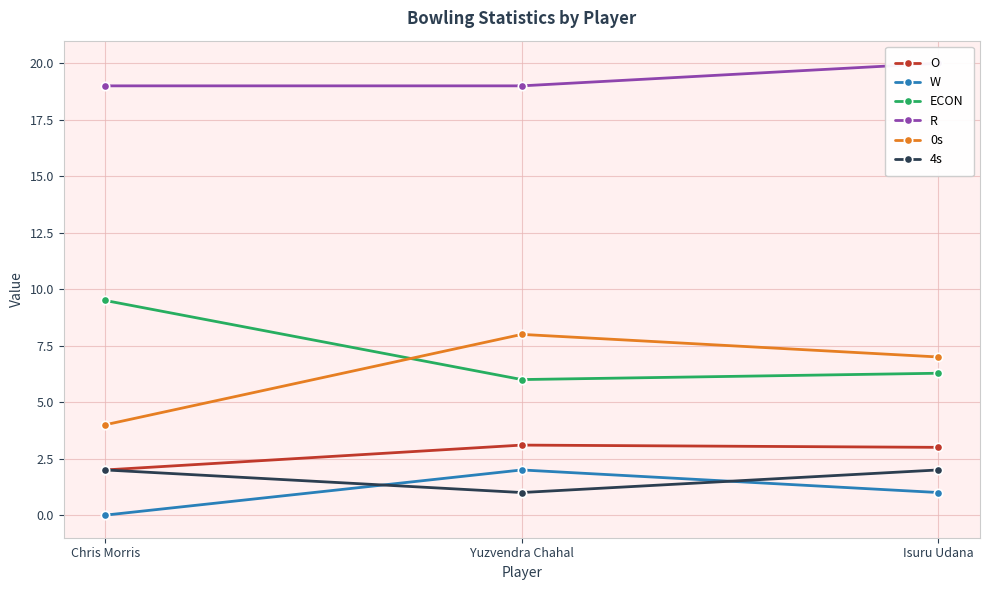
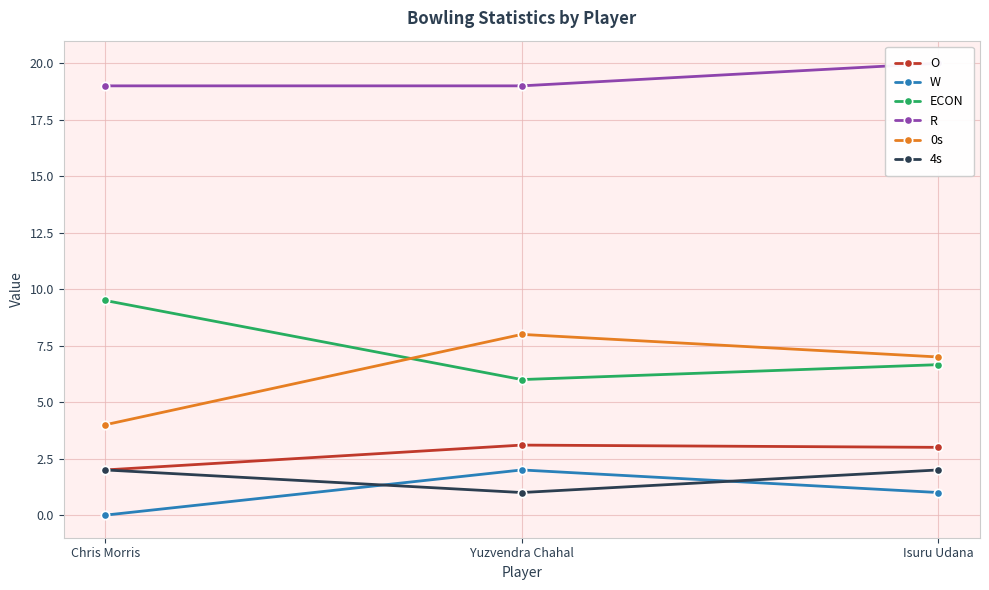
ECON, Isuru Udana: 6.3 -> 6.7
